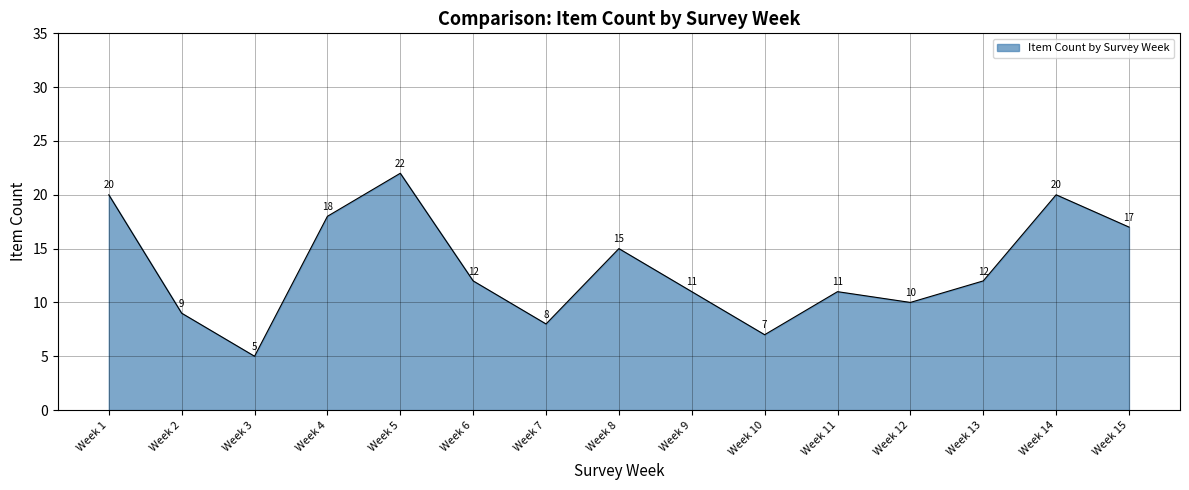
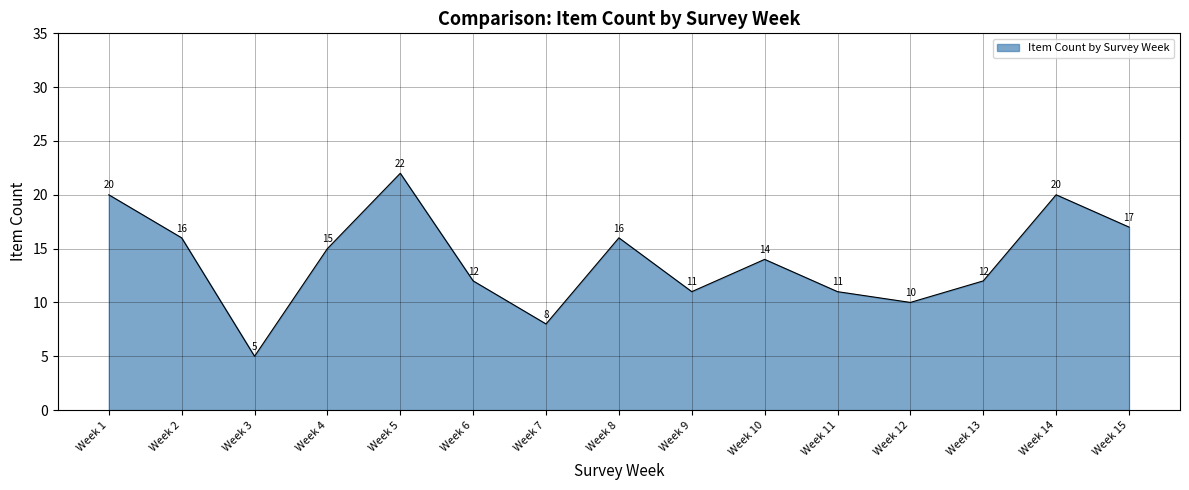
Week 2: 9 -> 16
Week 4: 18 -> 15
Week 8: 15 -> 16
Week 10: 7 -> 14
